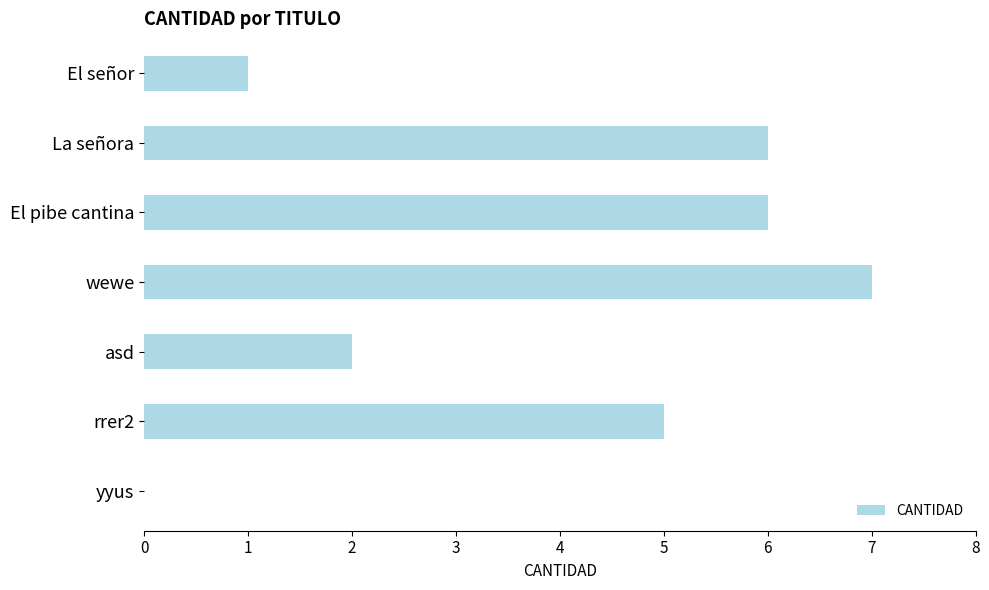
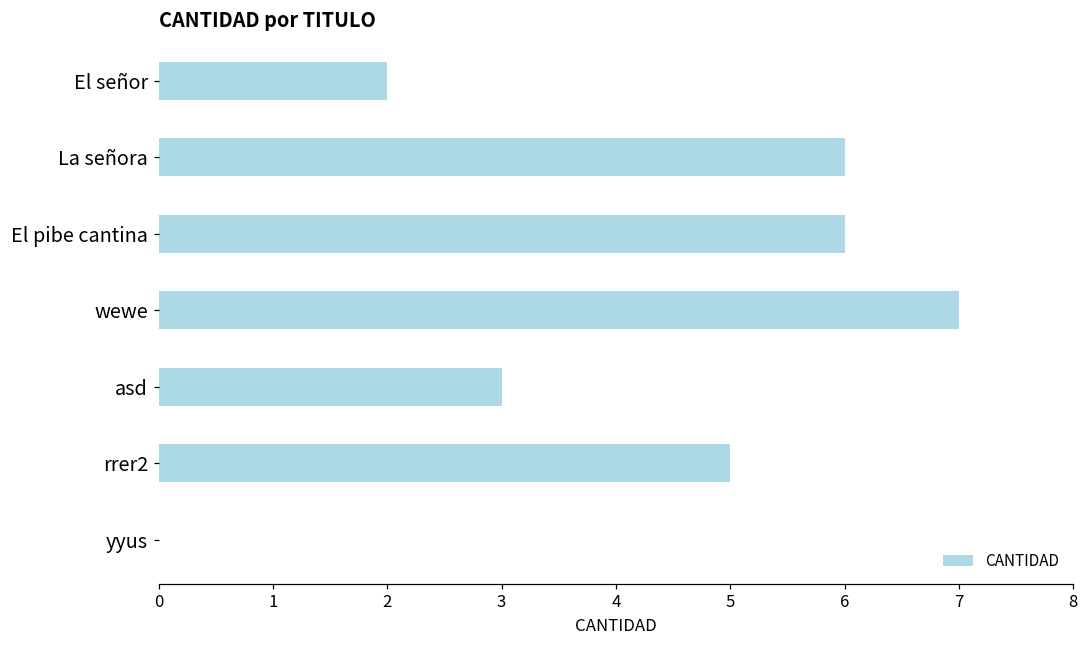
El señor: 1 -> 2
asd: 2 -> 3
